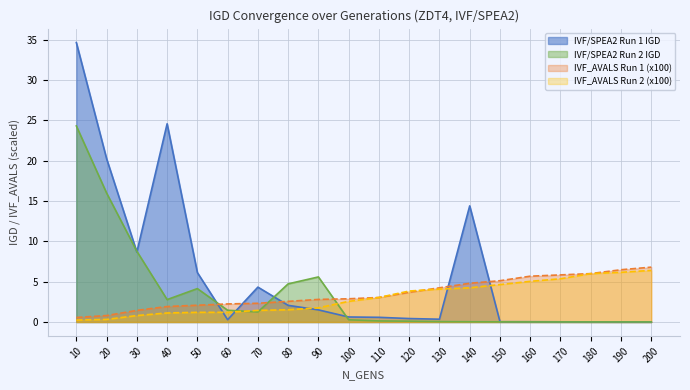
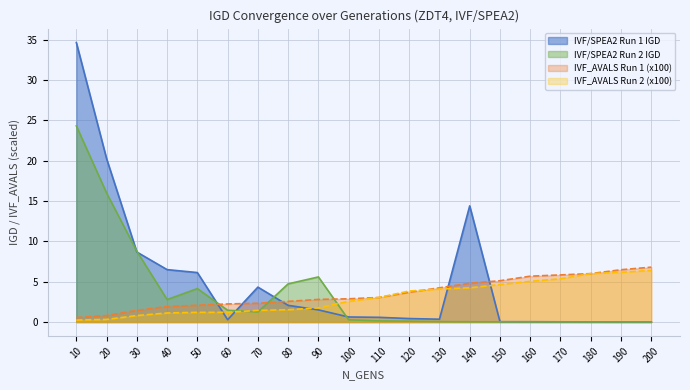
IVF/SPEA2 Run 1 IGD, 40: 25 -> 6
